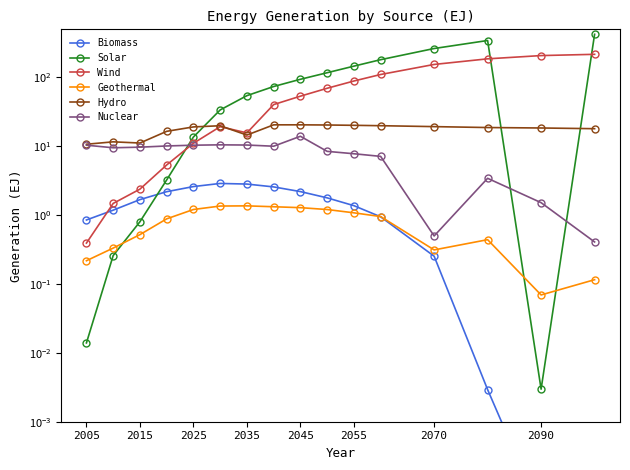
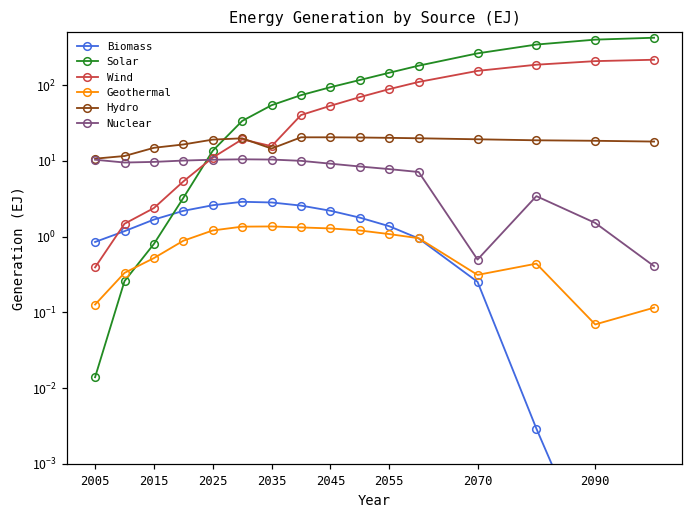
Geothermal, 2005: 0.22 -> 0.13
Hydro, 2015: 11 -> 15
Nuclear, 2045: 14 -> 9
Solar, 2090: 0.0030 -> 400
